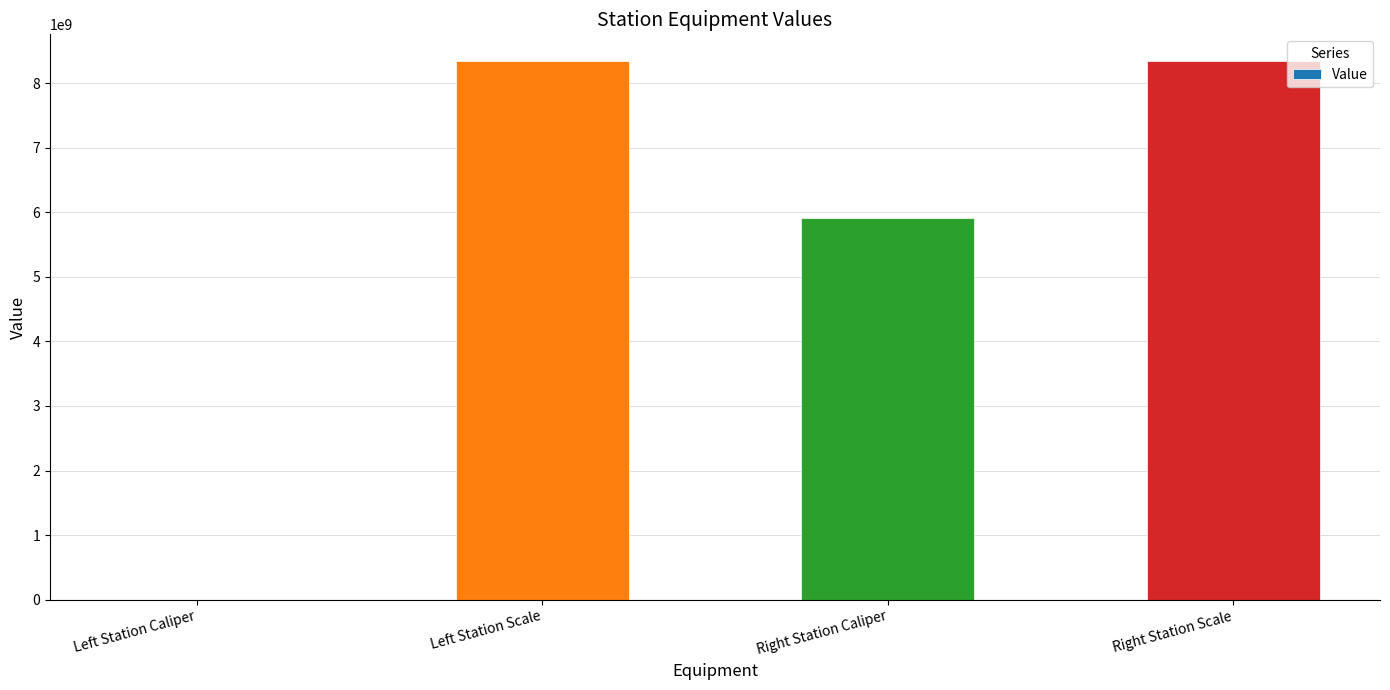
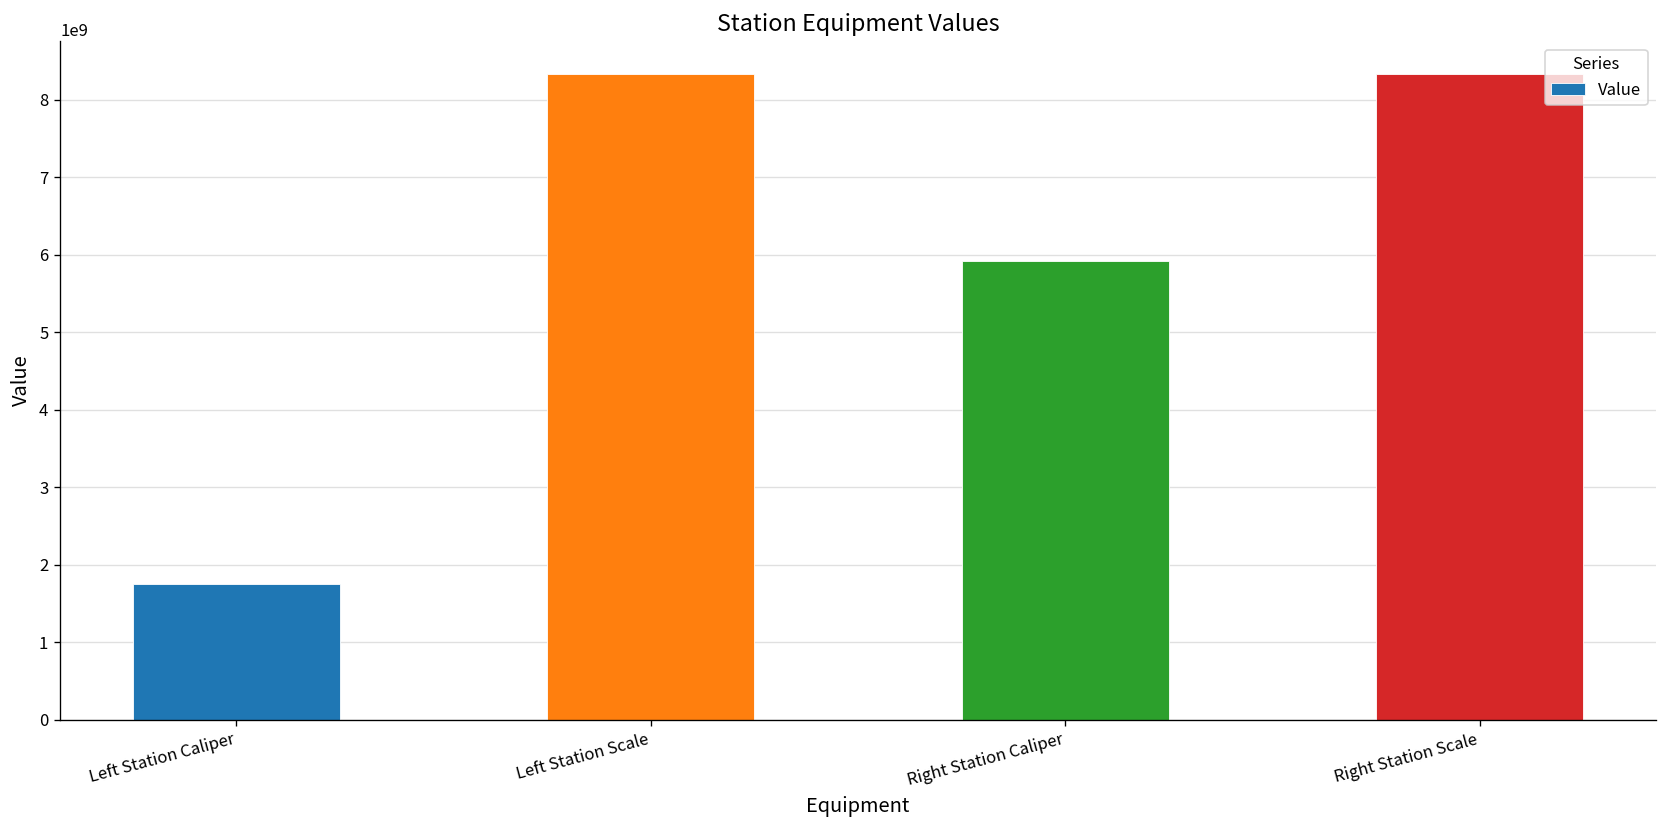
Left Station Caliper: 0 -> 1800000000
